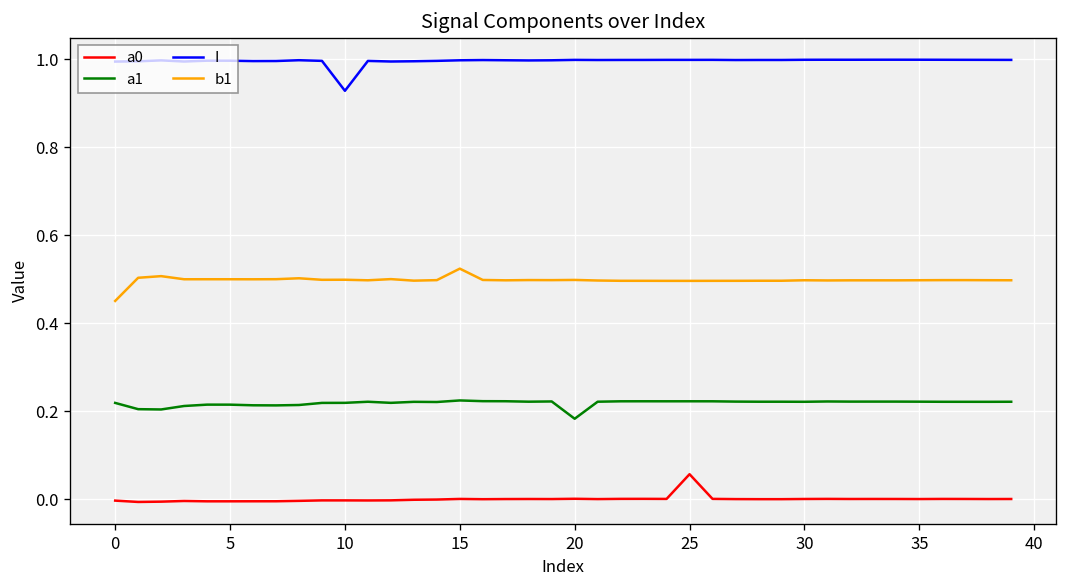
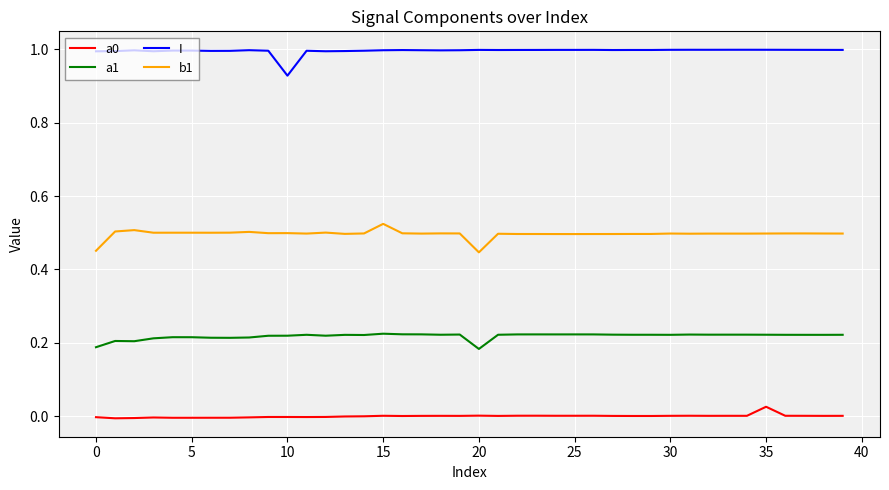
a1, 0: 0.22 -> 0.19
b1, 20: 0.50 -> 0.45
a0, 25: 0.06 -> 0.00
a0, 35: 0.00 -> 0.03
